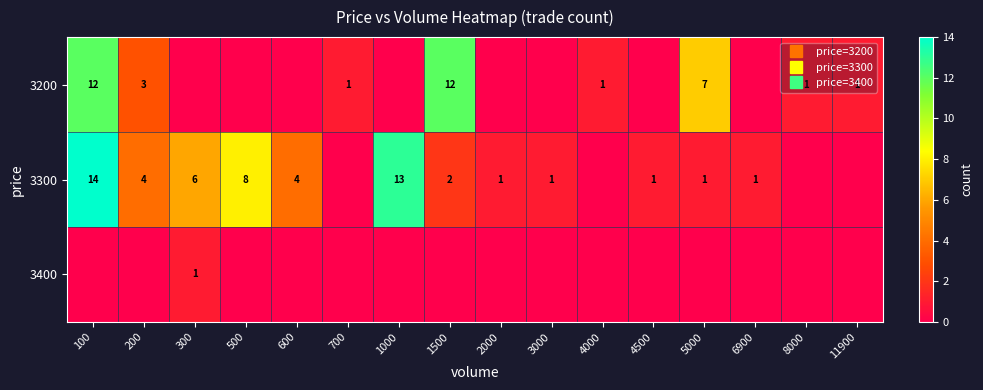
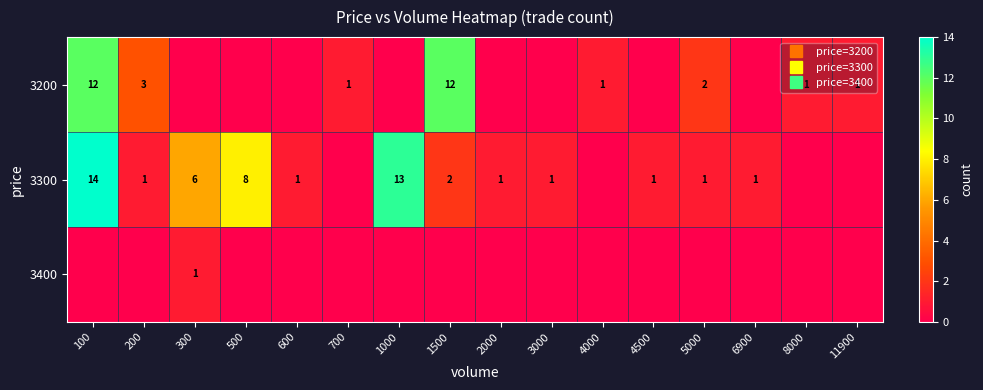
3200, 5000: 7 -> 2
3300, 200: 4 -> 1
3300, 600: 4 -> 1
